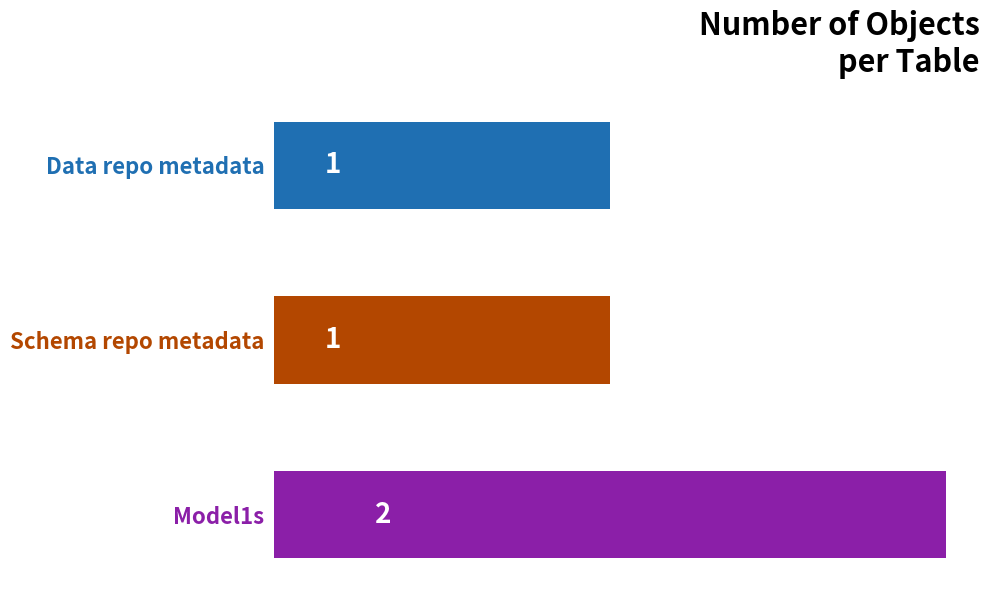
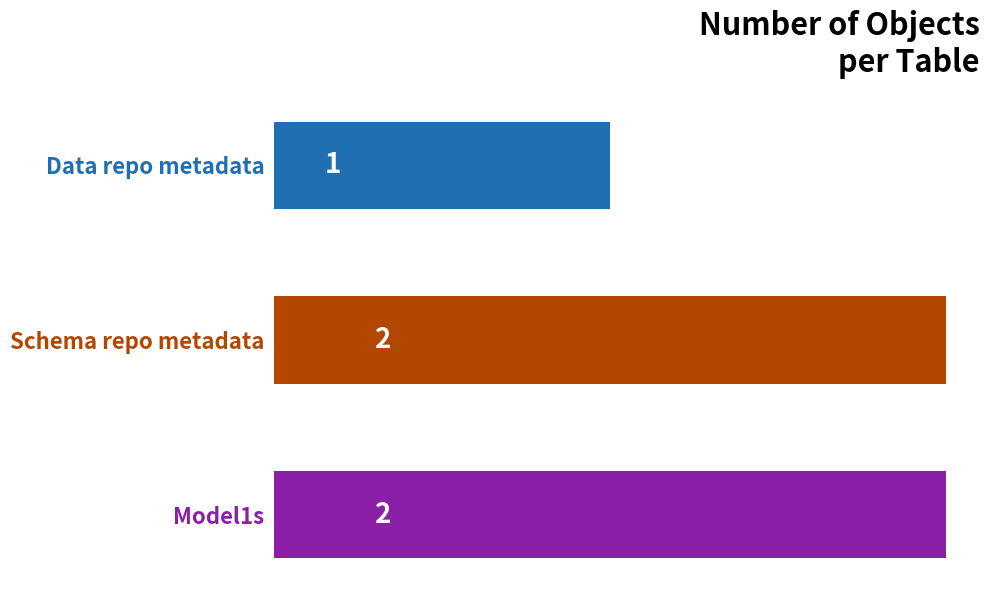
Schema repo metadata: 1 -> 2
